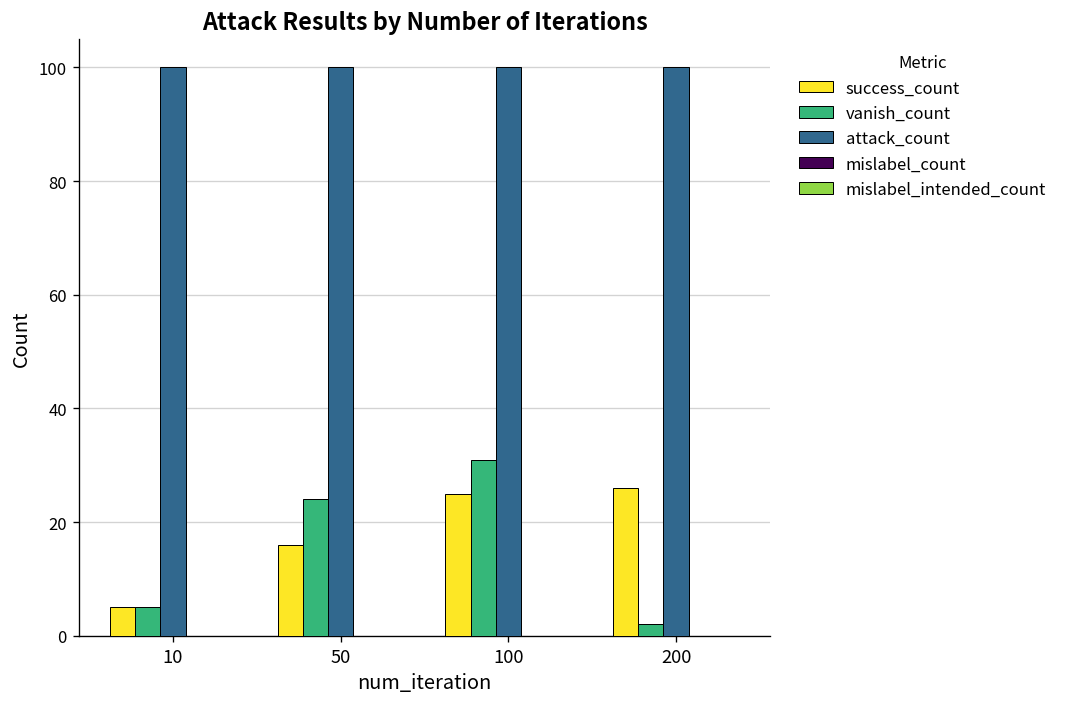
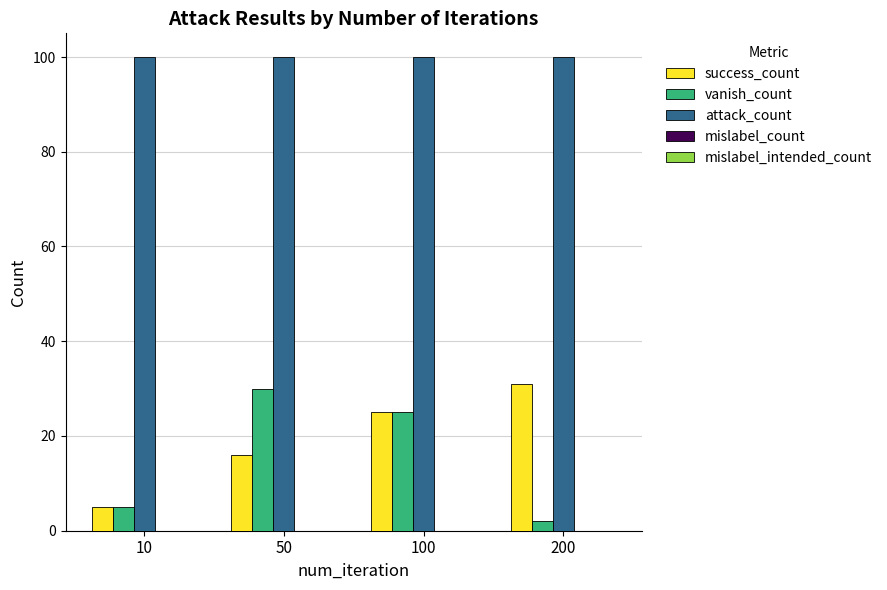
vanish_count, 50: 24 -> 30
vanish_count, 100: 31 -> 25
success_count, 200: 26 -> 31
